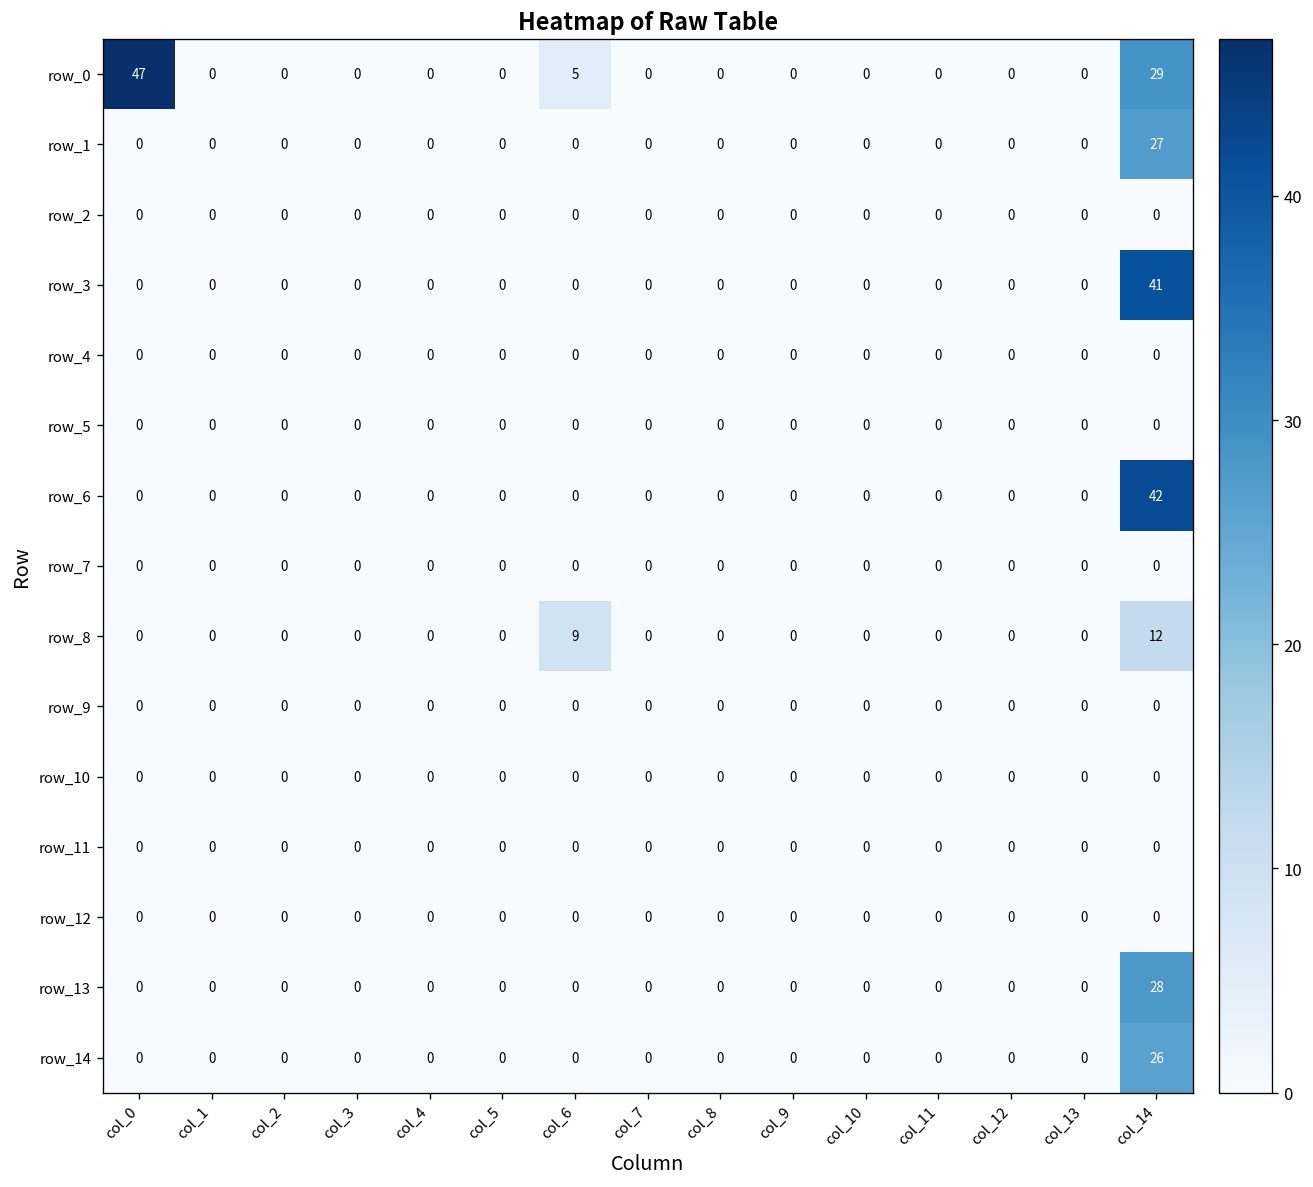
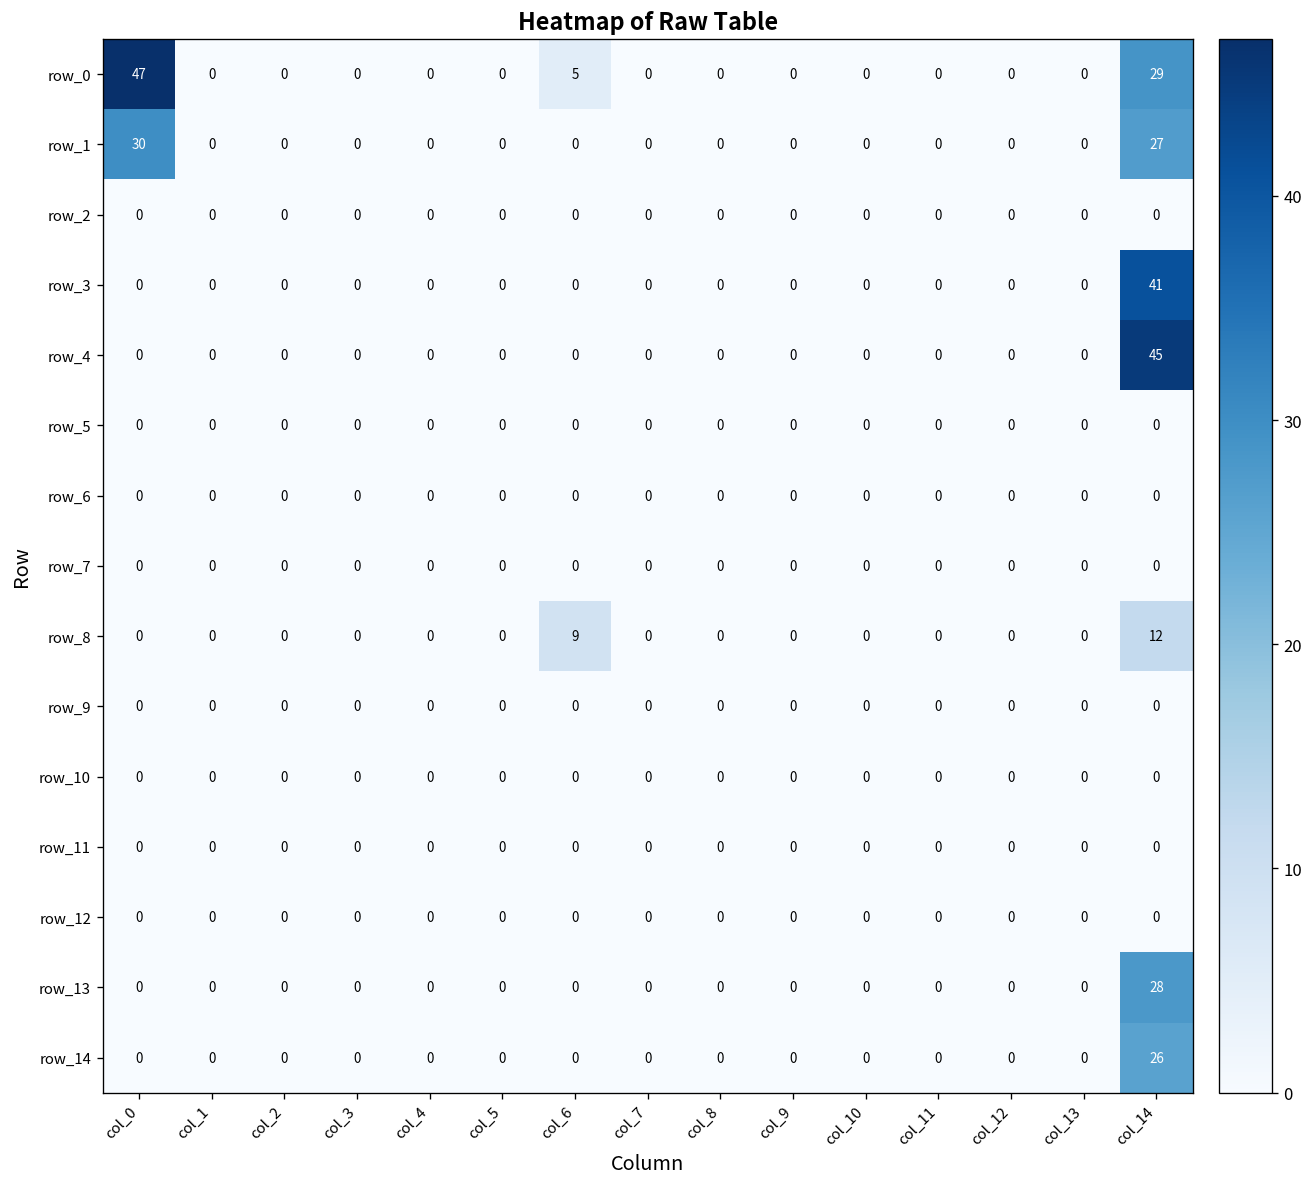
row_1, col_0: 0 -> 30
row_4, col_14: 0 -> 45
row_6, col_14: 42 -> 0
